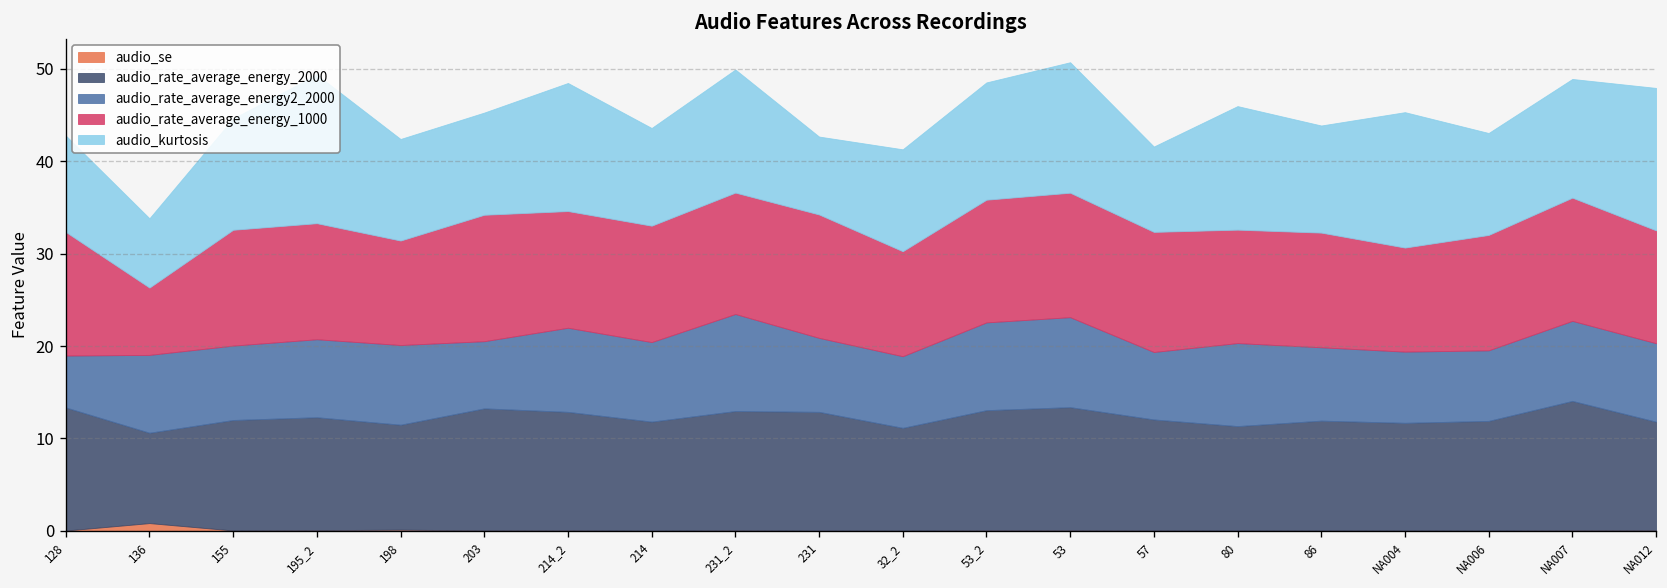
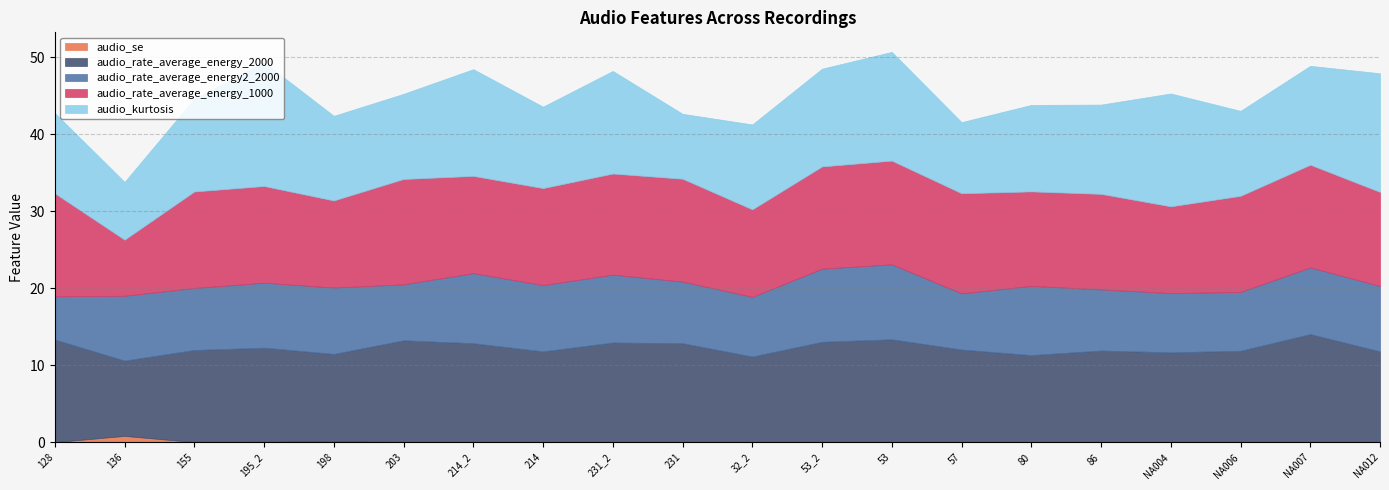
audio_rate_average_energy2_2000, 231_2: 11 -> 9
audio_kurtosis, 80: 13 -> 11
